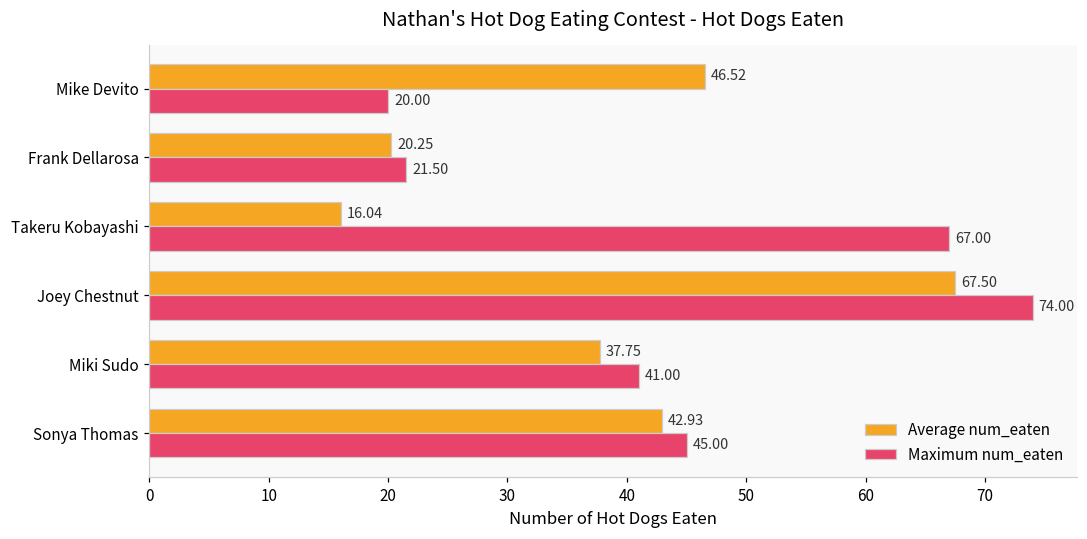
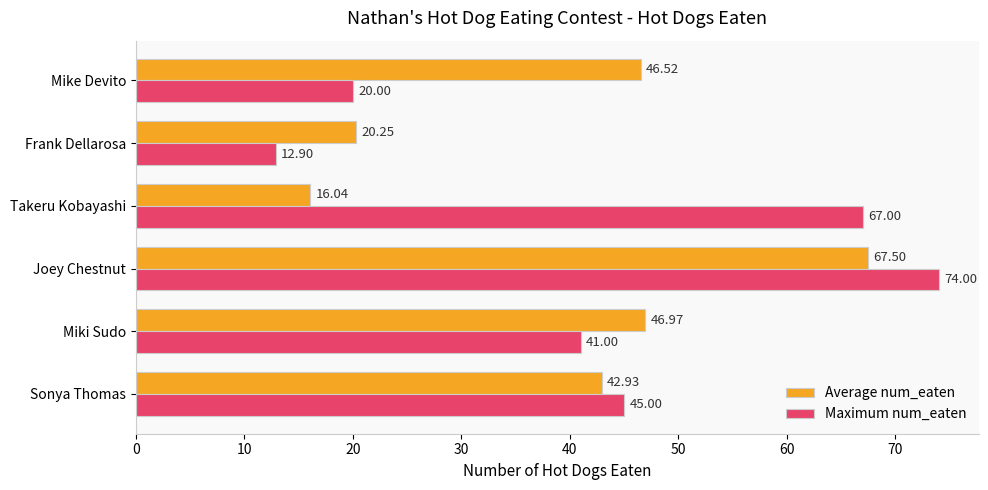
Maximum num_eaten, Frank Dellarosa: 21.50 -> 12.90
Average num_eaten, Miki Sudo: 37.75 -> 46.97
